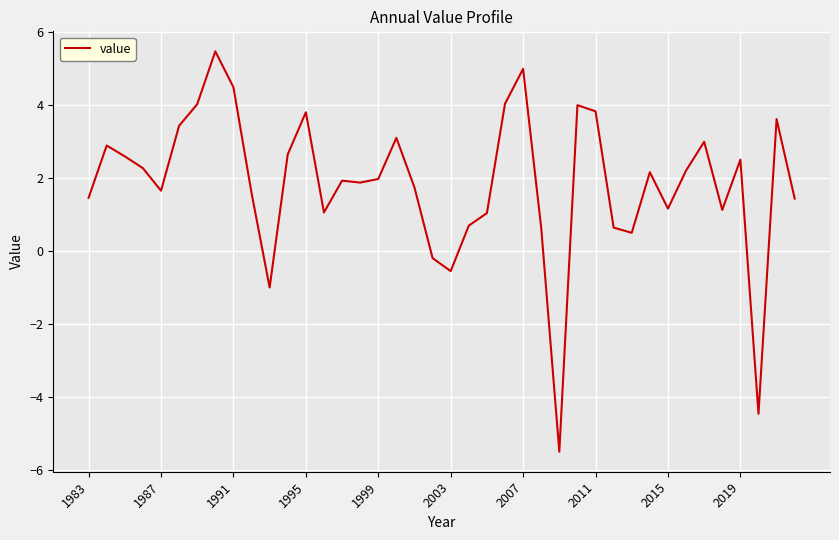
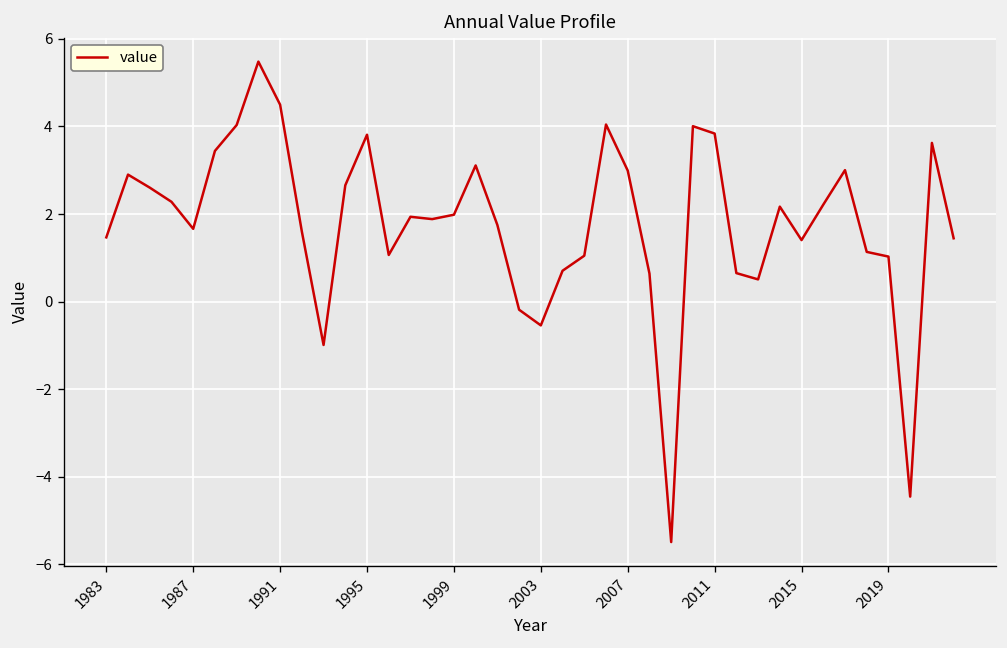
2007: 5.0 -> 3.0
2015: 1.2 -> 1.4
2019: 2.5 -> 1.0
